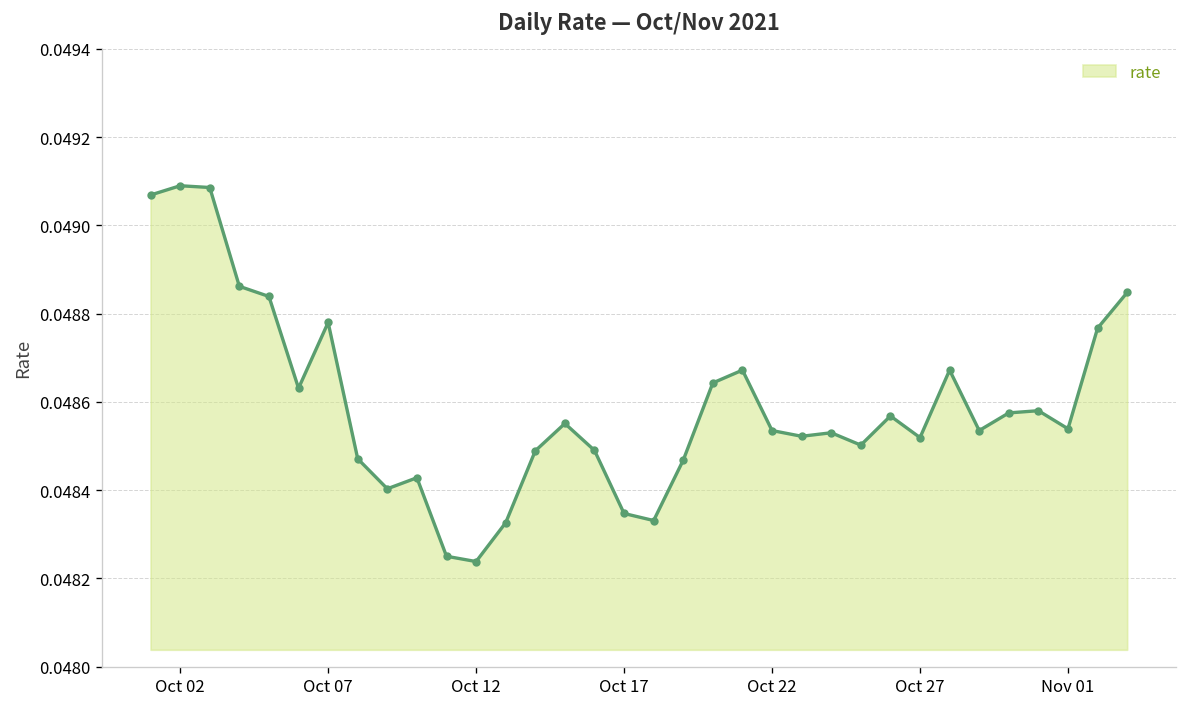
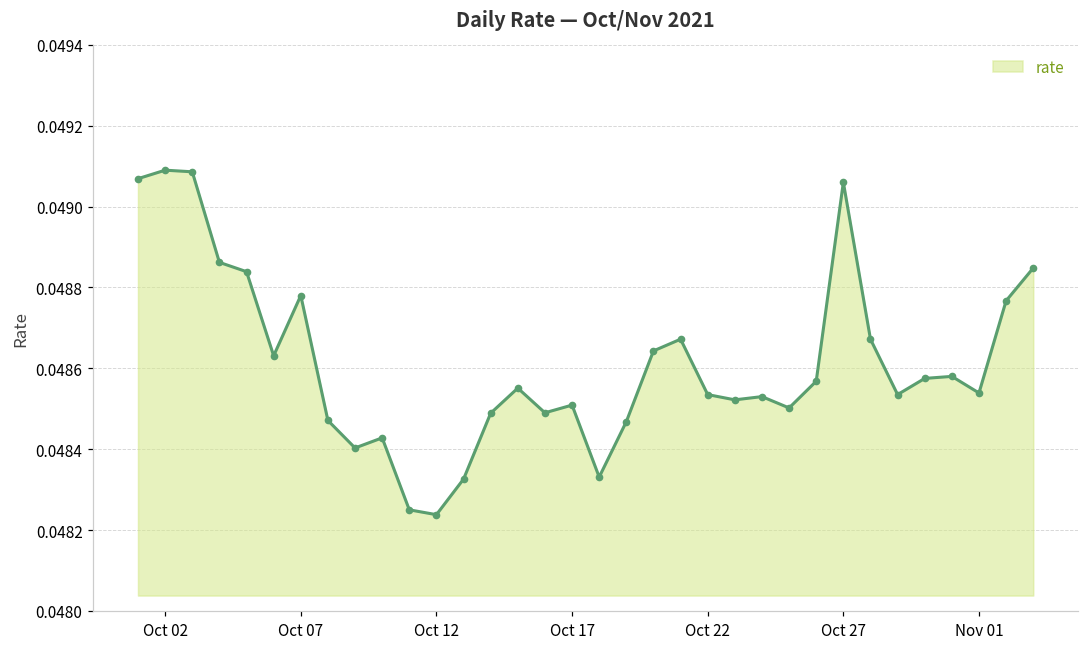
Oct 17: 0.04835 -> 0.04851
Oct 27: 0.04852 -> 0.04906
